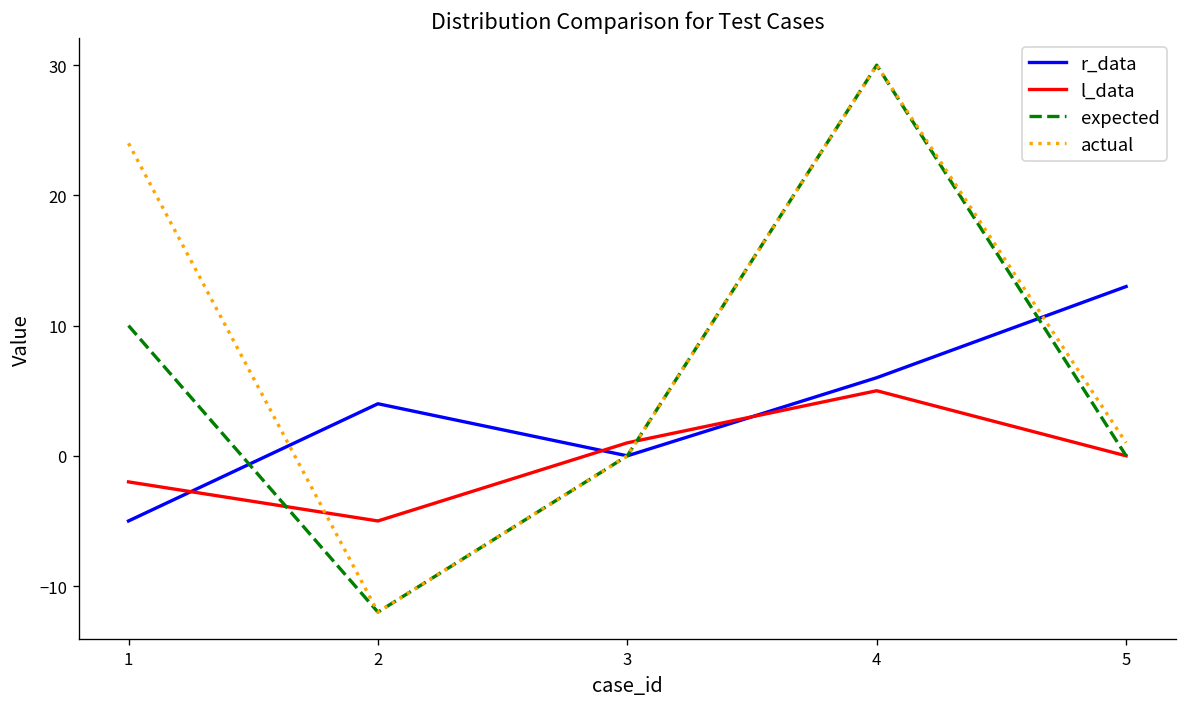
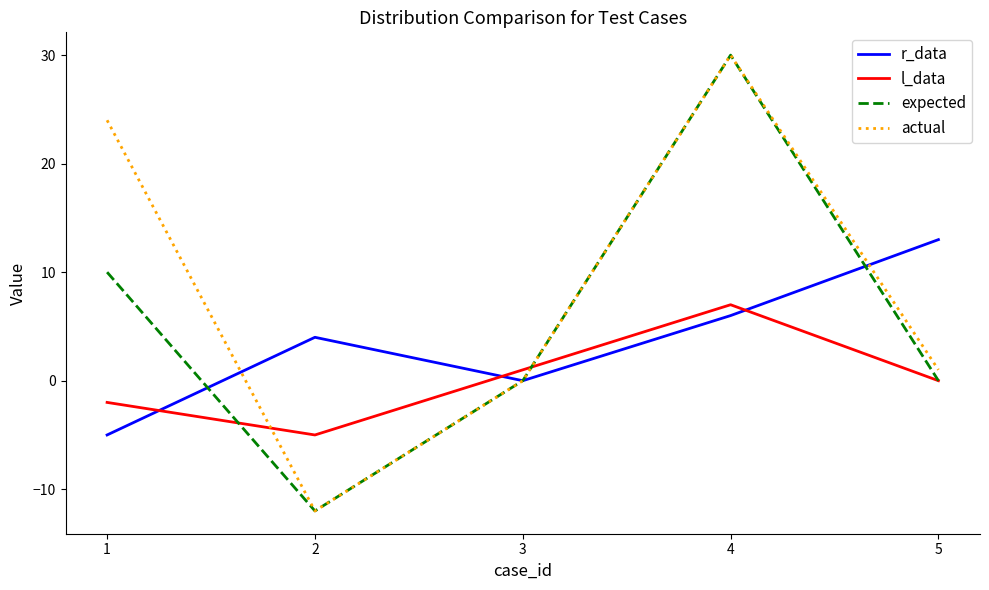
l_data, 4: 5 -> 7
